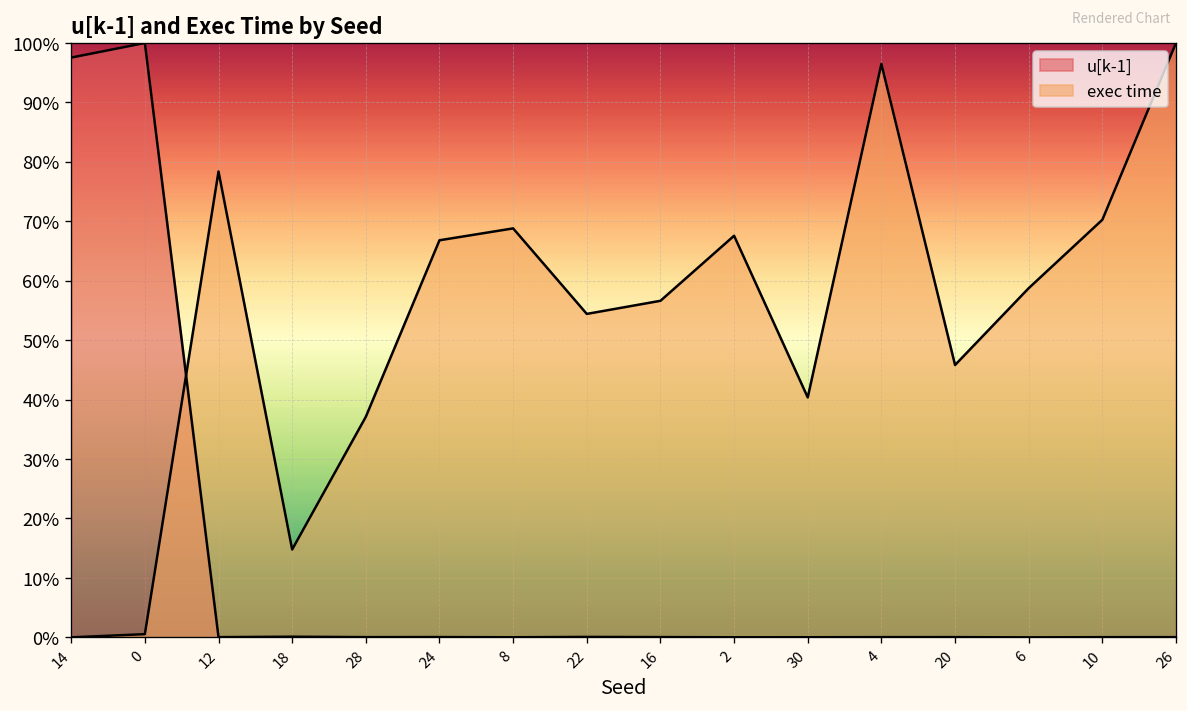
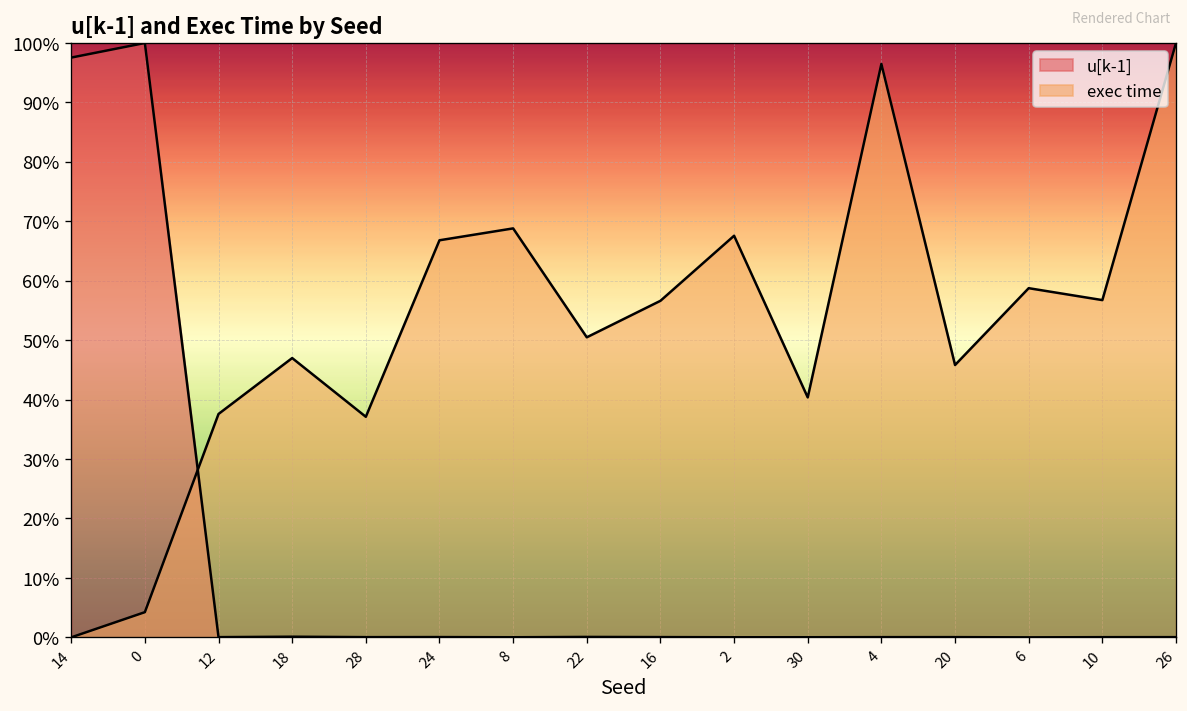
exec time, 0: 1% -> 4%
exec time, 12: 78% -> 38%
exec time, 18: 15% -> 47%
exec time, 22: 54% -> 50%
exec time, 10: 70% -> 57%
